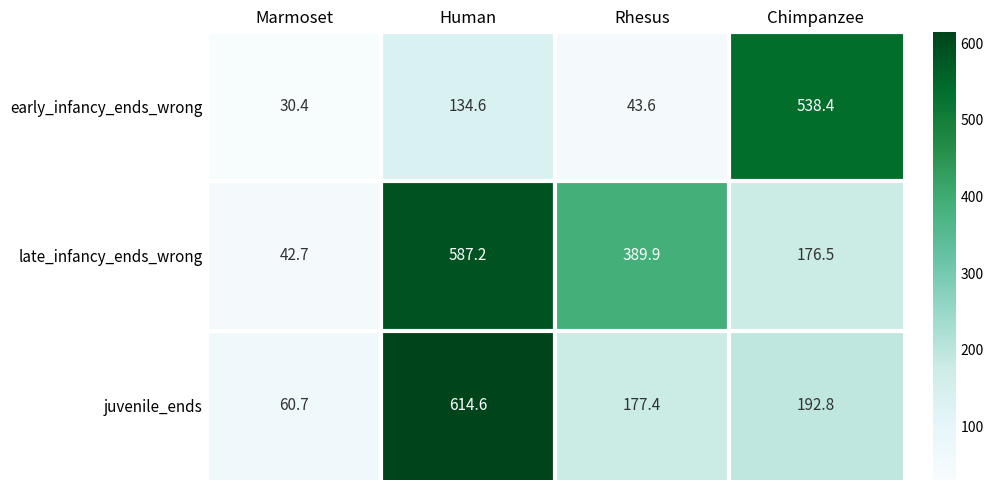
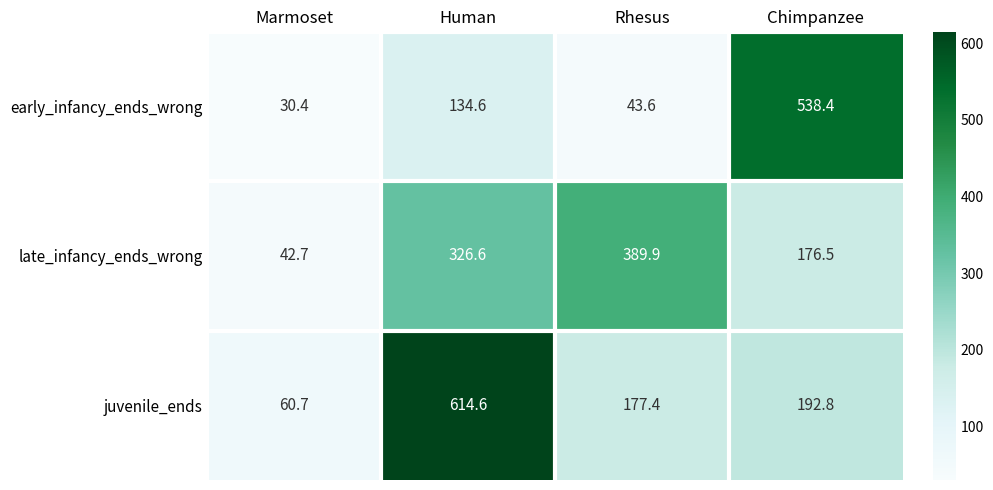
late_infancy_ends_wrong, Human: 587.2 -> 326.6
